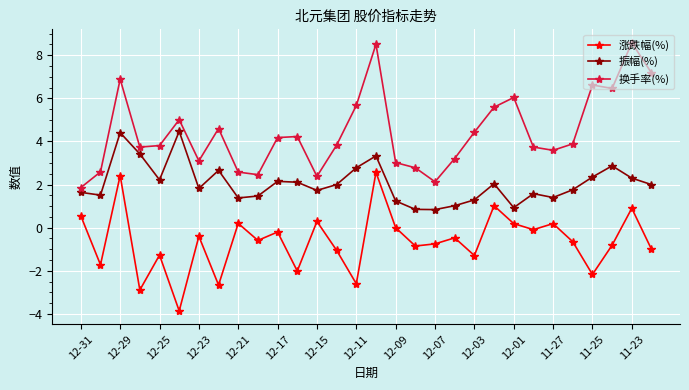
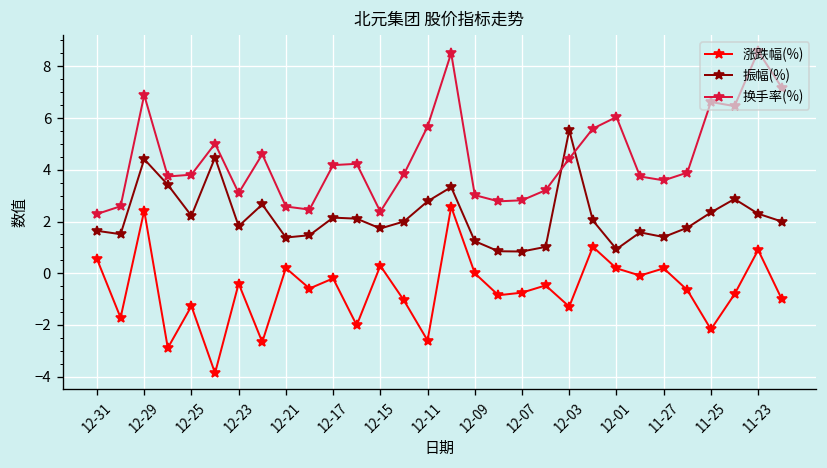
换手率(%), 12-31: 1.9 -> 2.3
换手率(%), 12-07: 2.1 -> 2.8
振幅(%), 12-03: 1.3 -> 5.5
